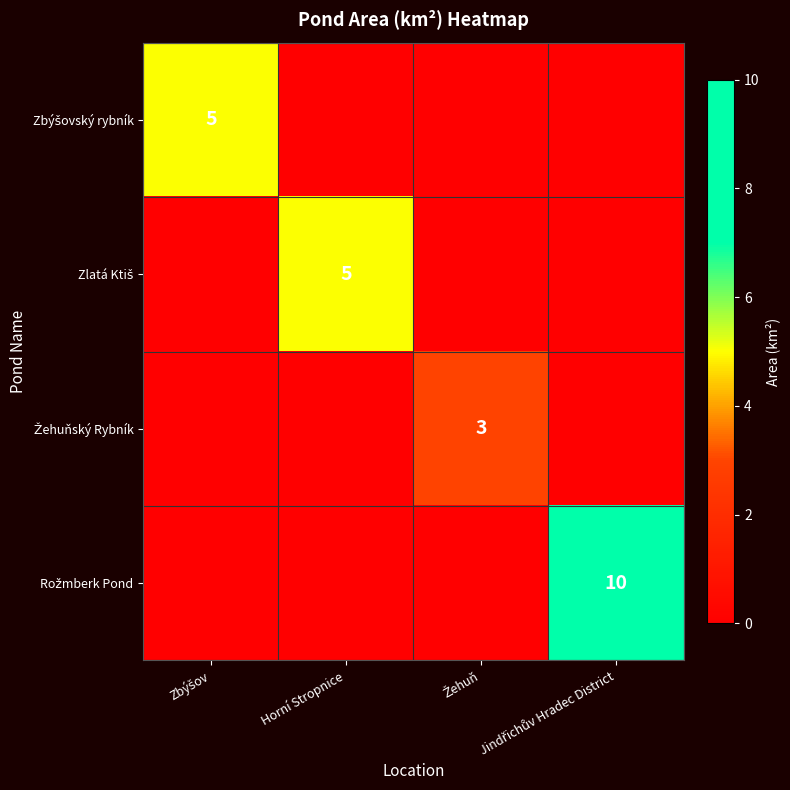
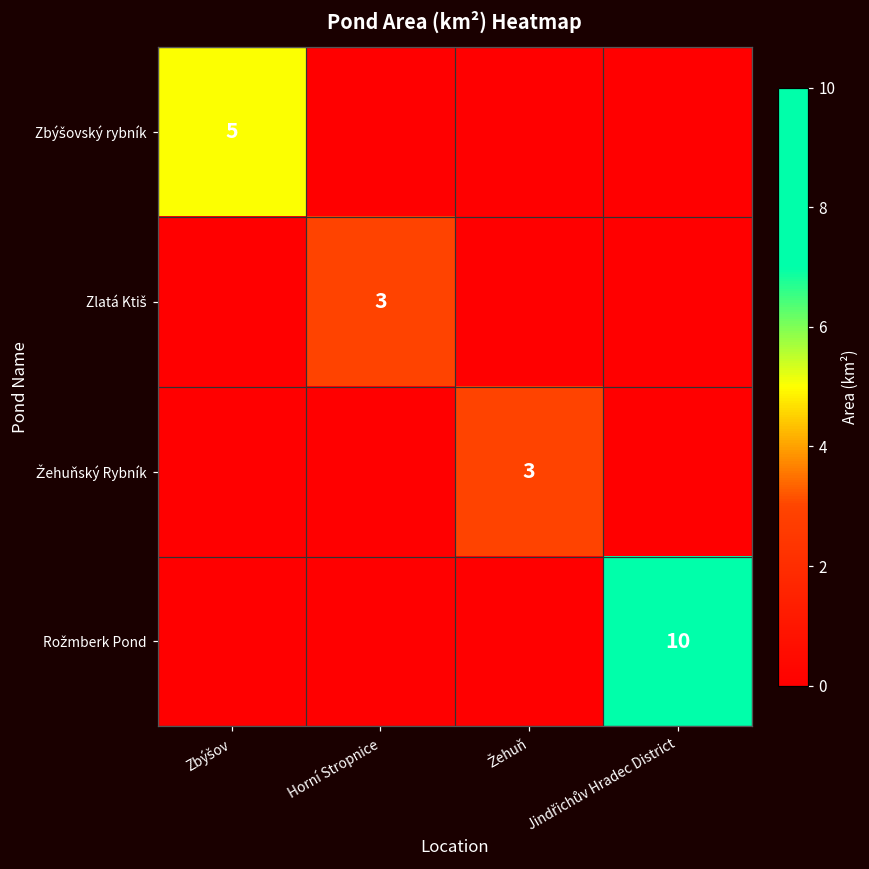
Zlatá Ktiš, Horní Stropnice: 5 -> 3
